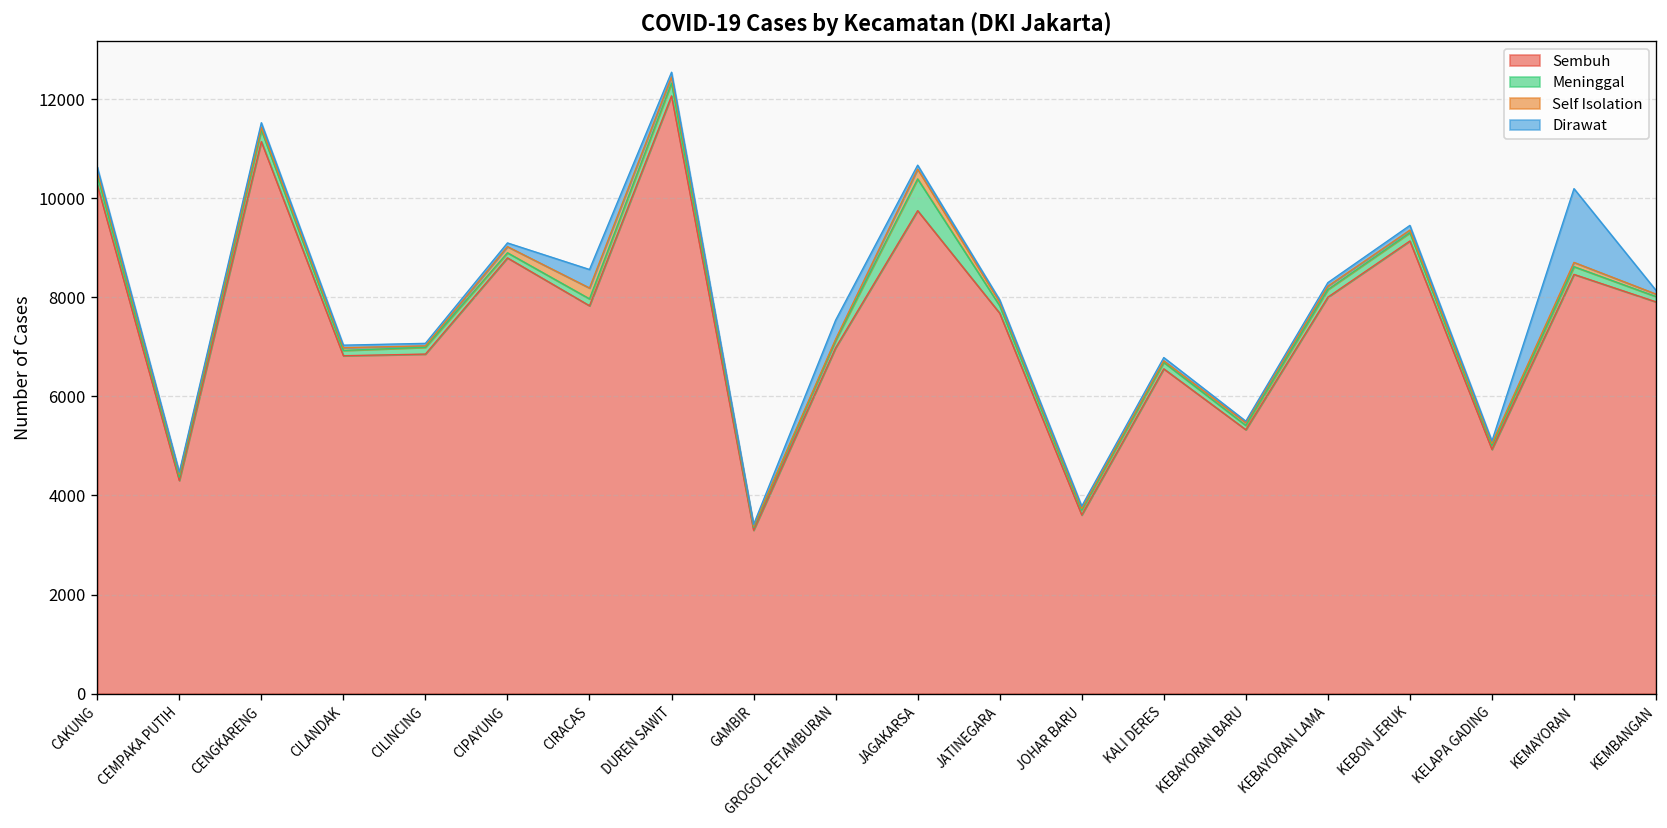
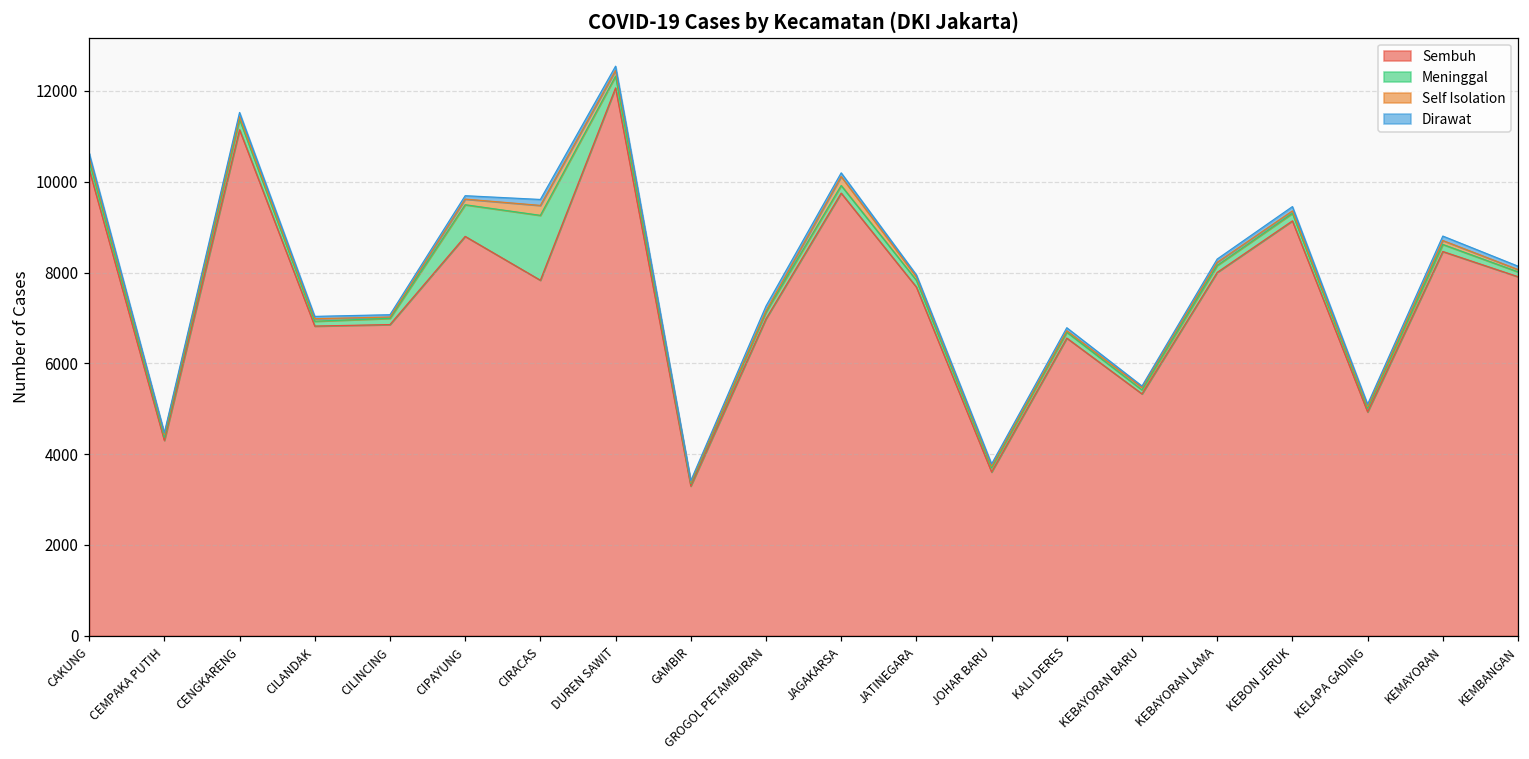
Meninggal, CIPAYUNG: 100 -> 700
Meninggal, CIRACAS: 100 -> 1400
Dirawat, CIRACAS: 400 -> 100
Dirawat, GROGOL PETAMBURAN: 400 -> 100
Meninggal, JAGAKARSA: 600 -> 200
Dirawat, KEMAYORAN: 1500 -> 100
